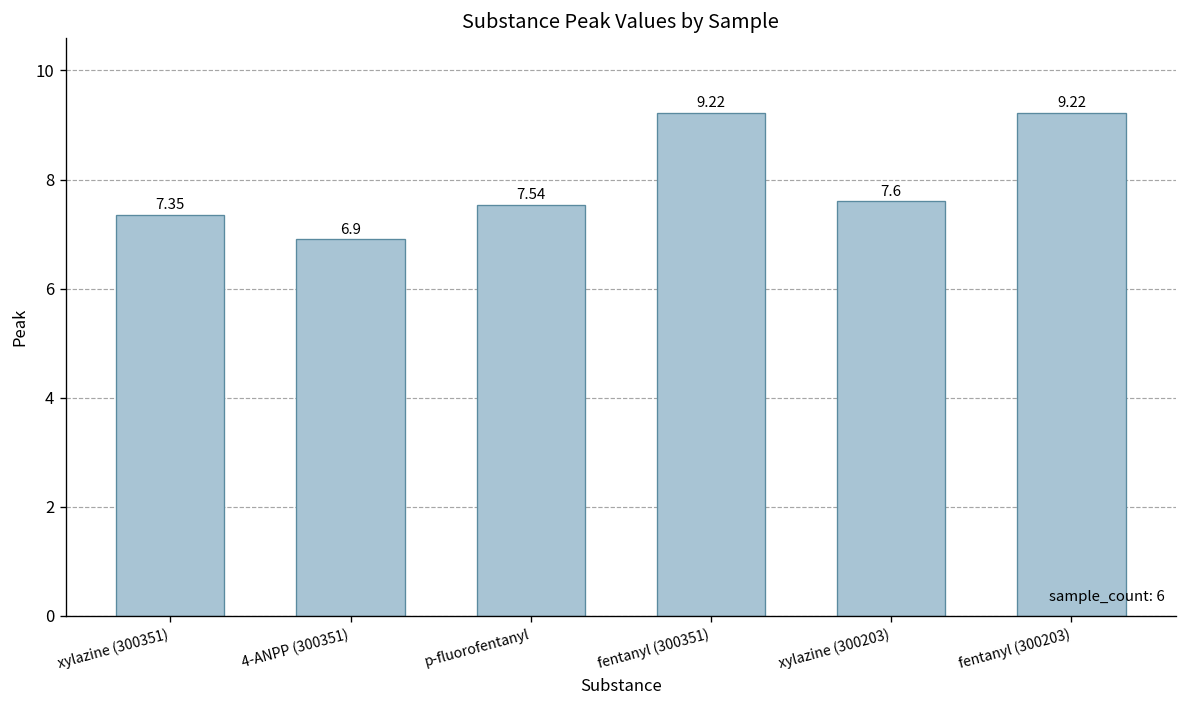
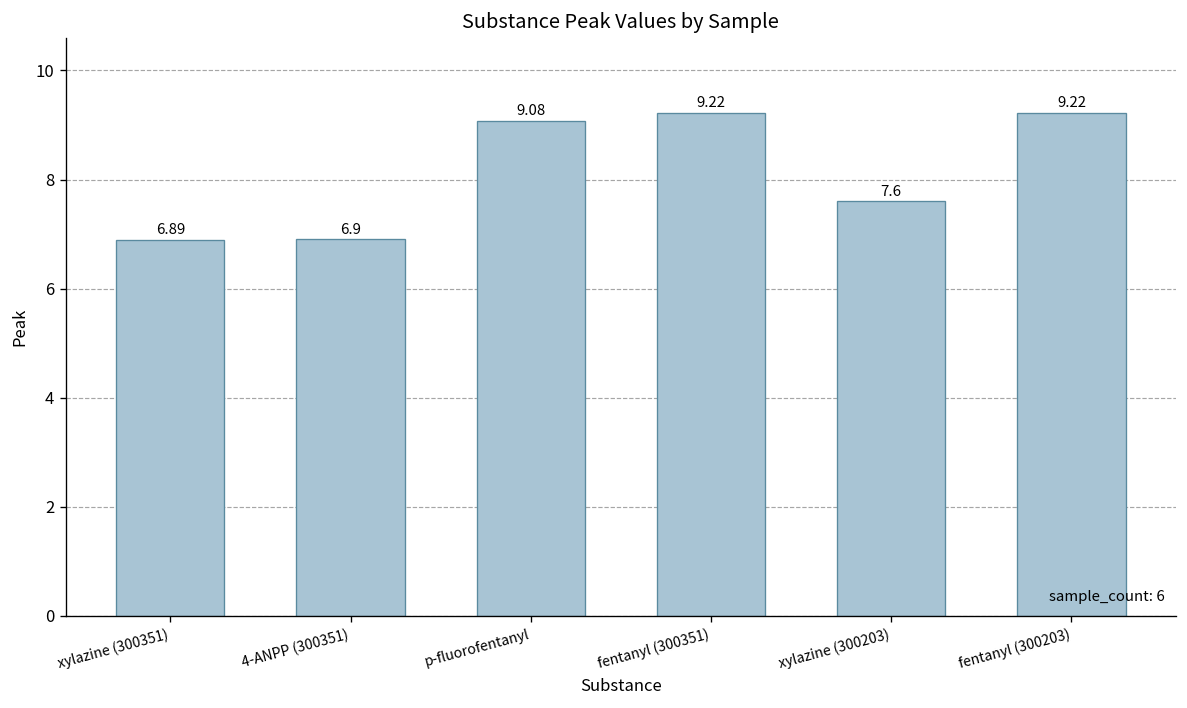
xylazine (300351): 7.35 -> 6.89
p-fluorofentanyl: 7.54 -> 9.08
